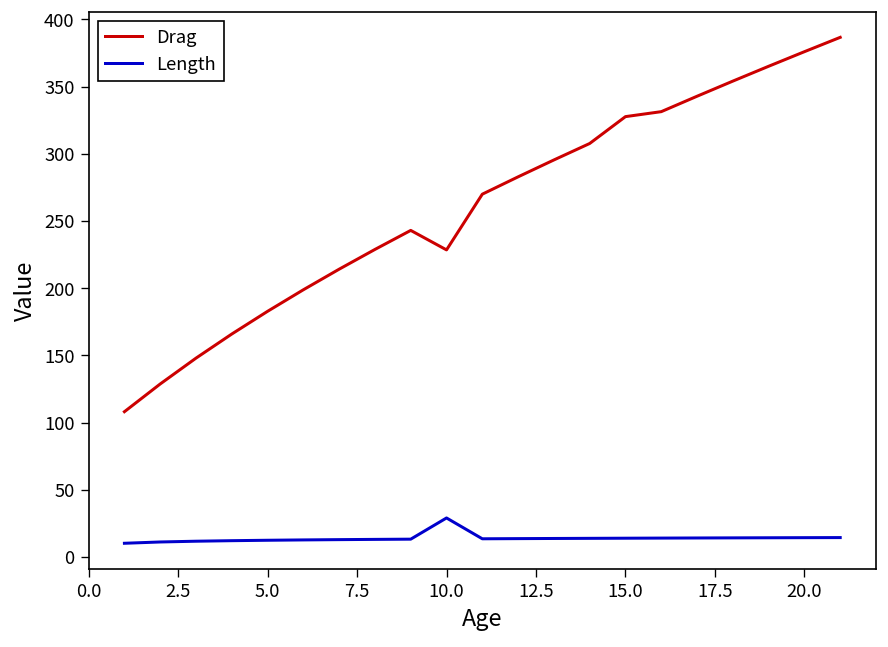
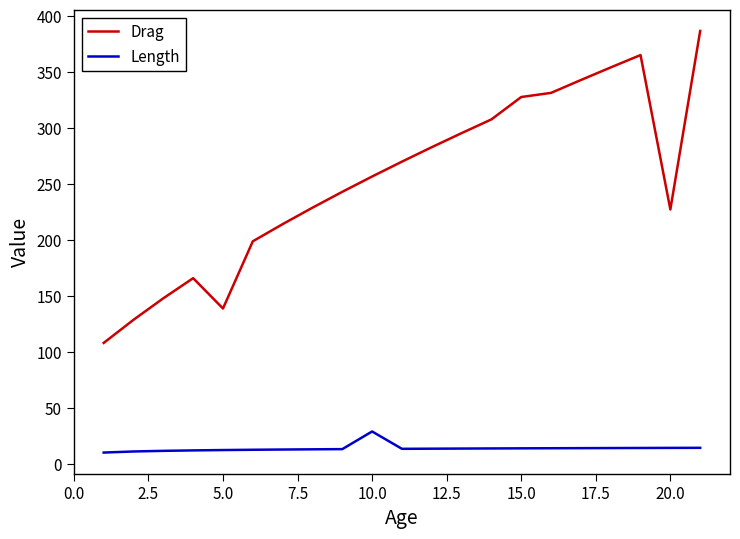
Drag, 5.0: 183 -> 139
Drag, 10.0: 228 -> 257
Drag, 20.0: 376 -> 227
